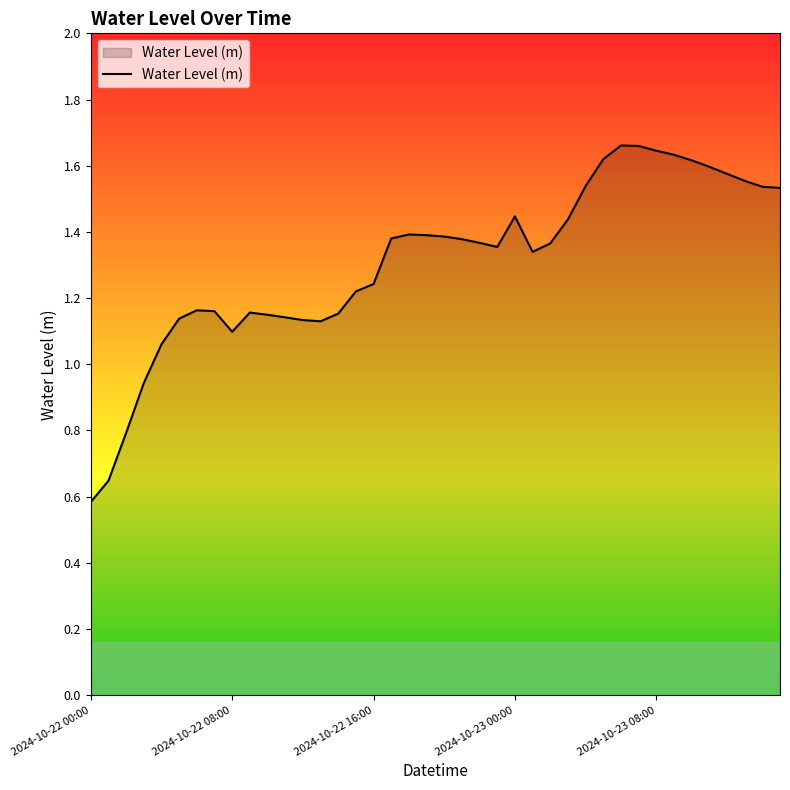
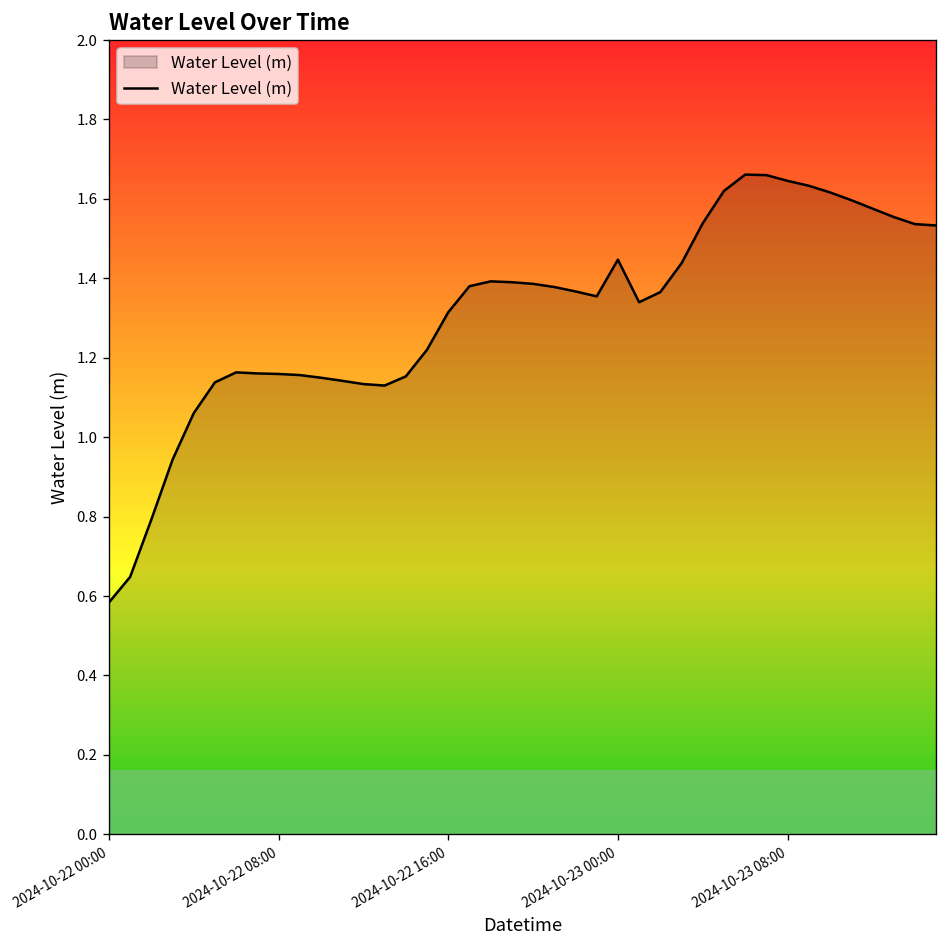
2024-10-22 08:00: 1.10 -> 1.16
2024-10-22 16:00: 1.24 -> 1.31
